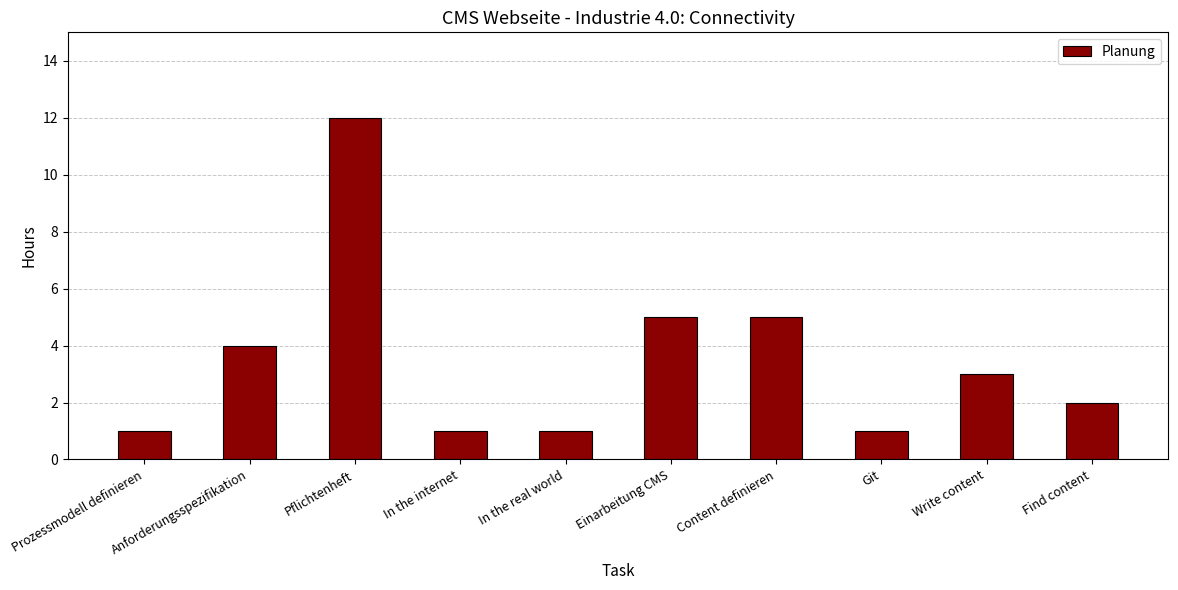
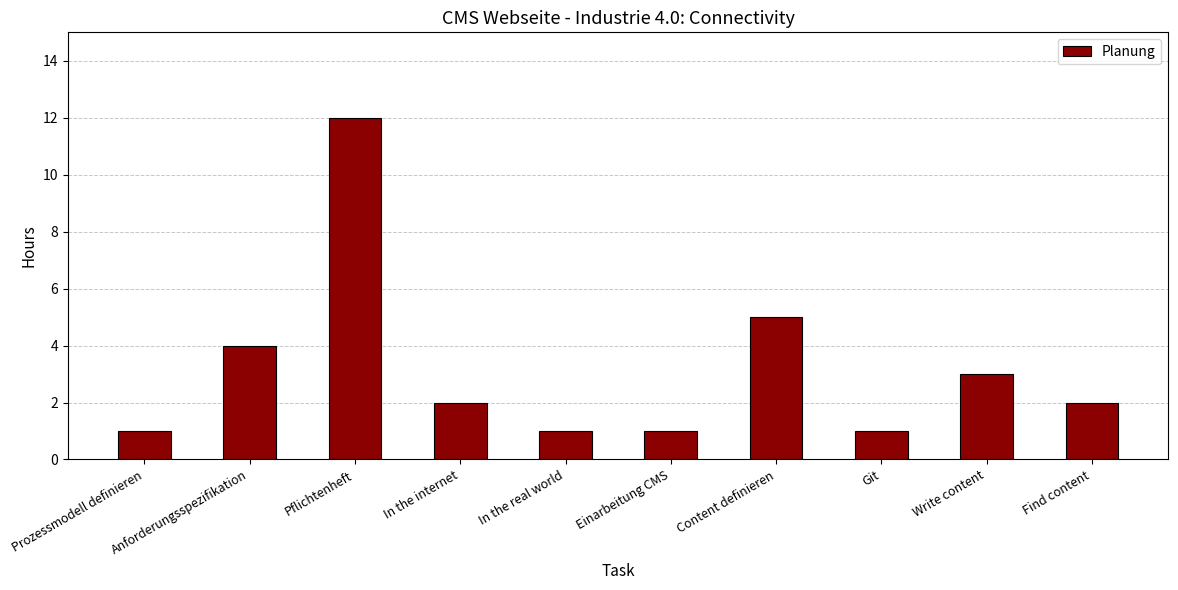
In the internet: 1 -> 2
Einarbeitung CMS: 5 -> 1
